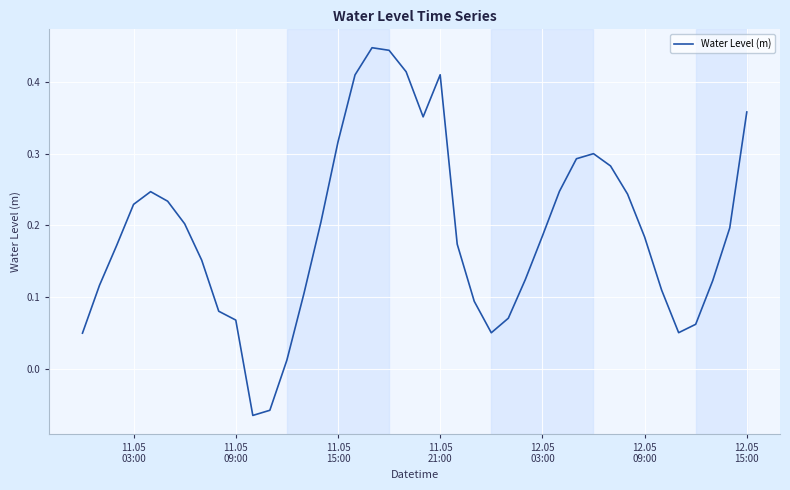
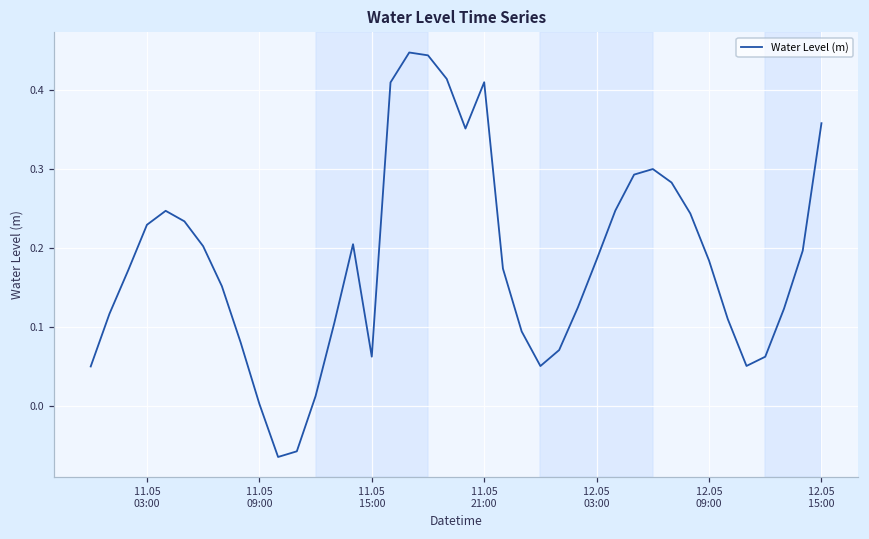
11.05 09:00: 0.07 -> 0.00
11.05 15:00: 0.32 -> 0.06
